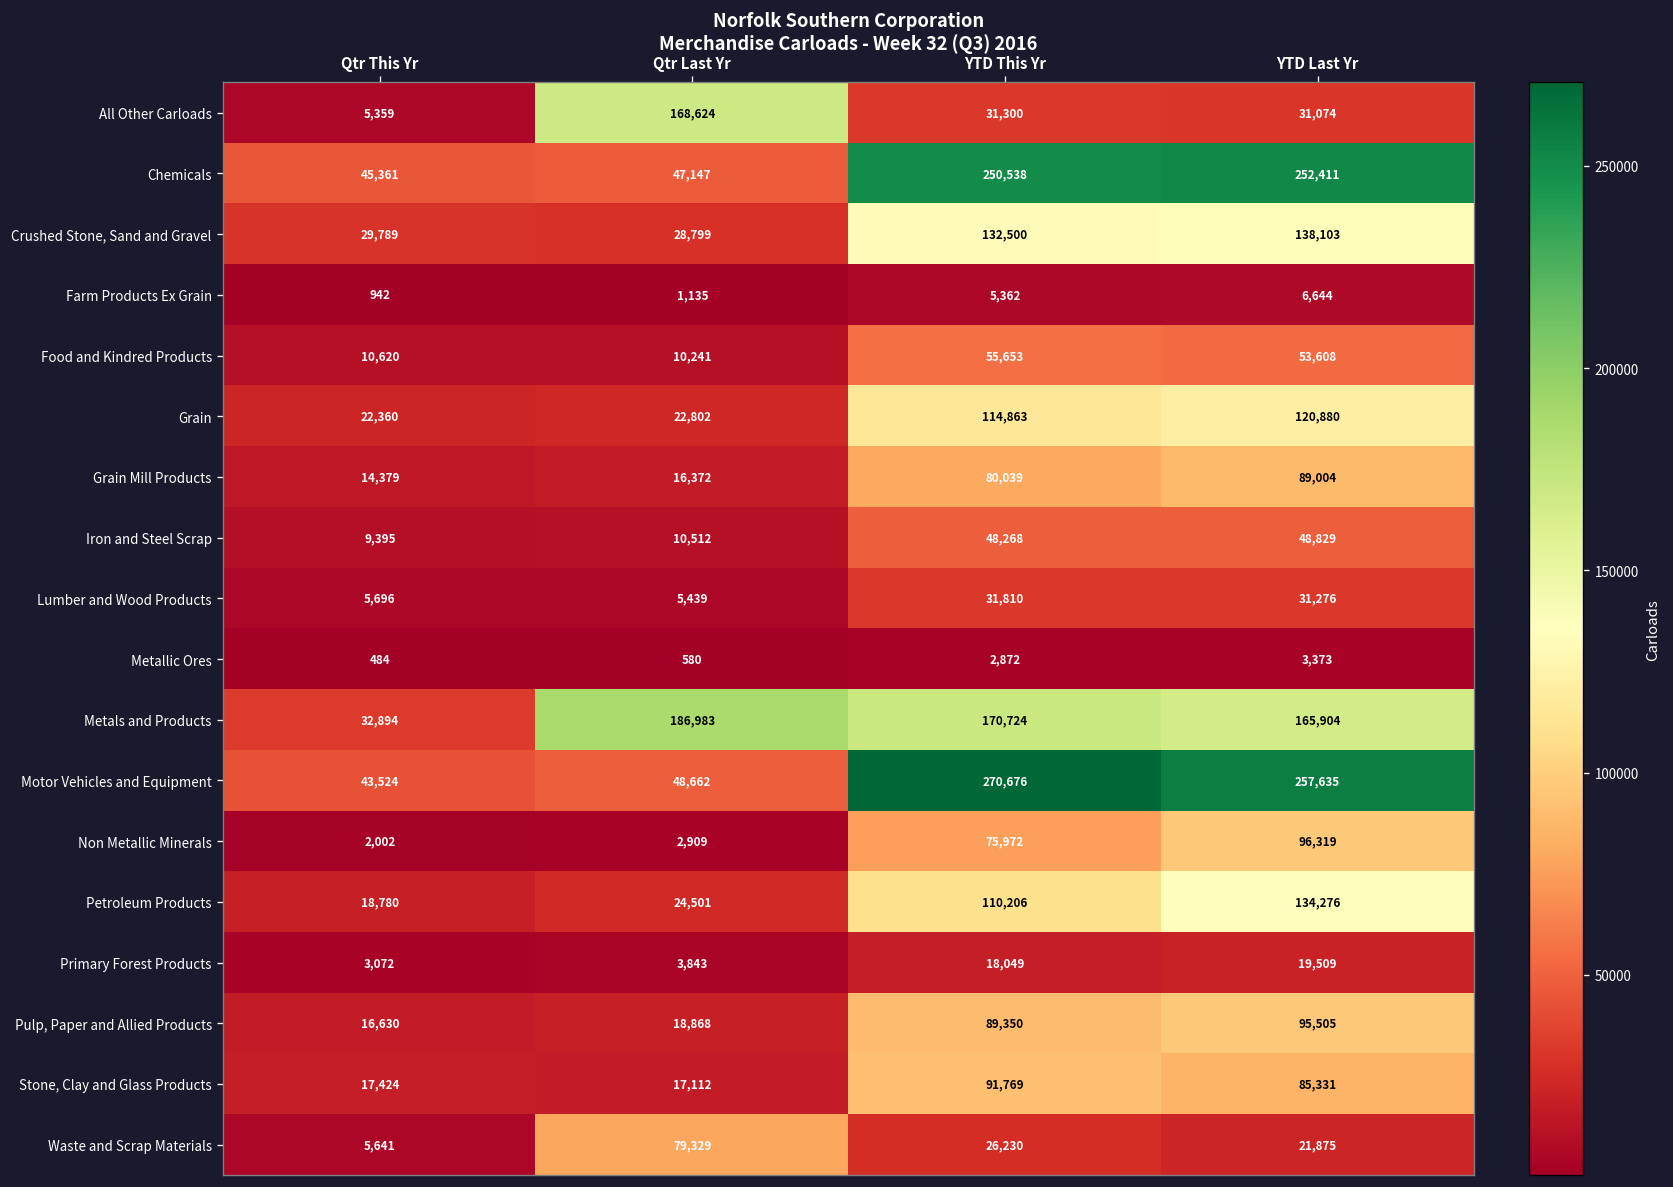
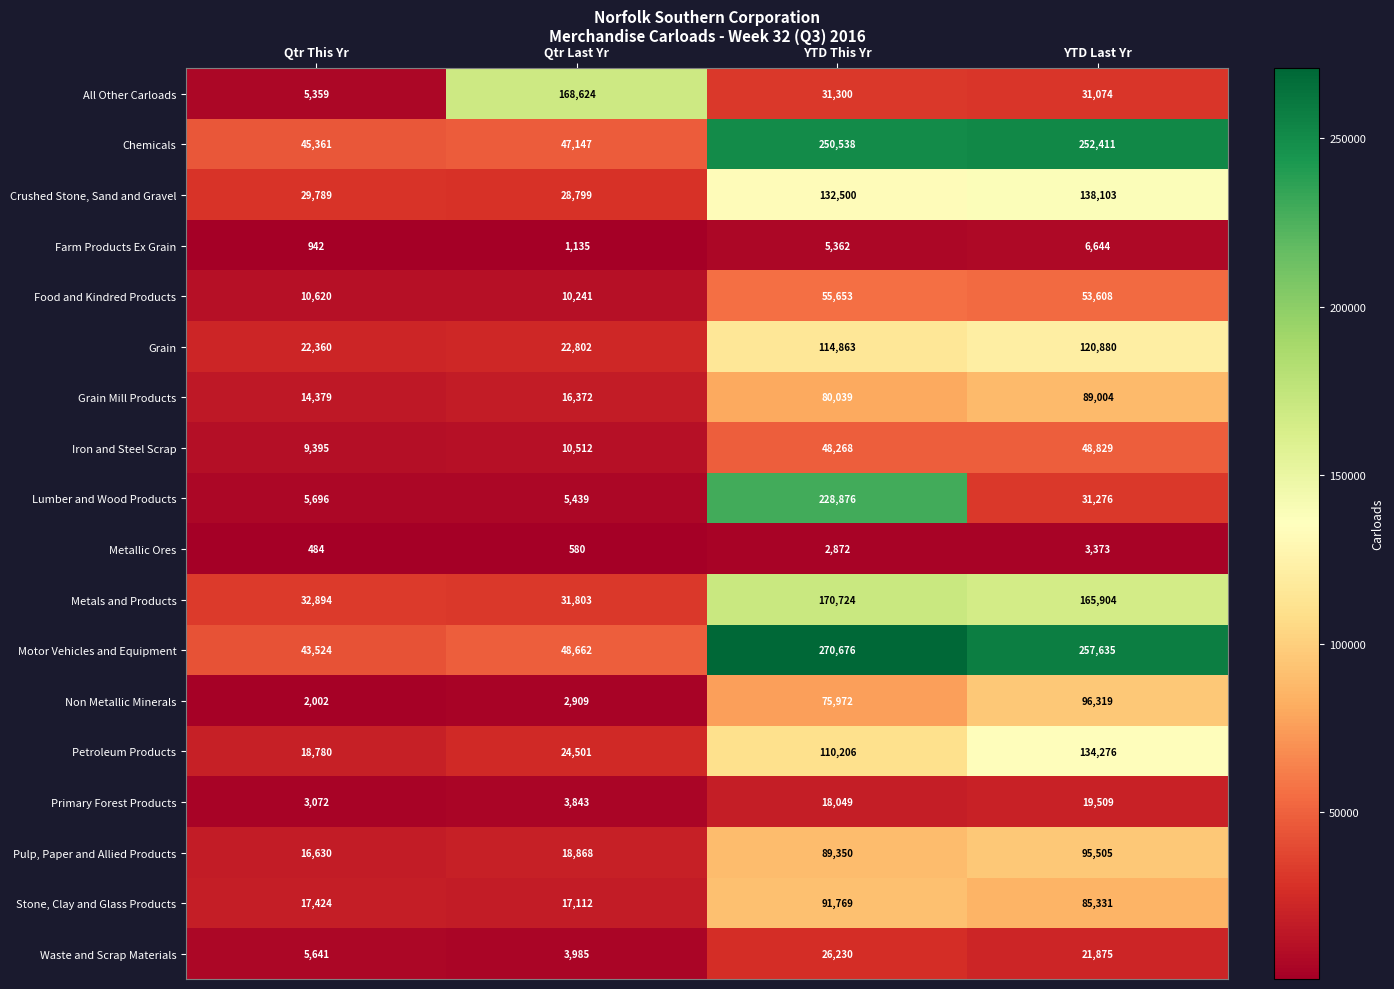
Lumber and Wood Products, YTD This Yr: 31,810 -> 228,876
Metals and Products, Qtr Last Yr: 186,983 -> 31,803
Waste and Scrap Materials, Qtr Last Yr: 79,329 -> 3,985
